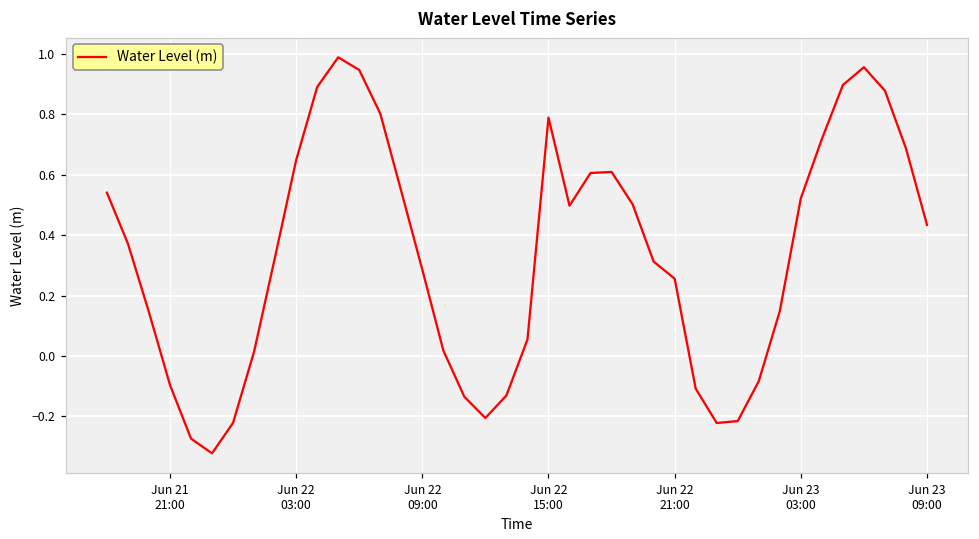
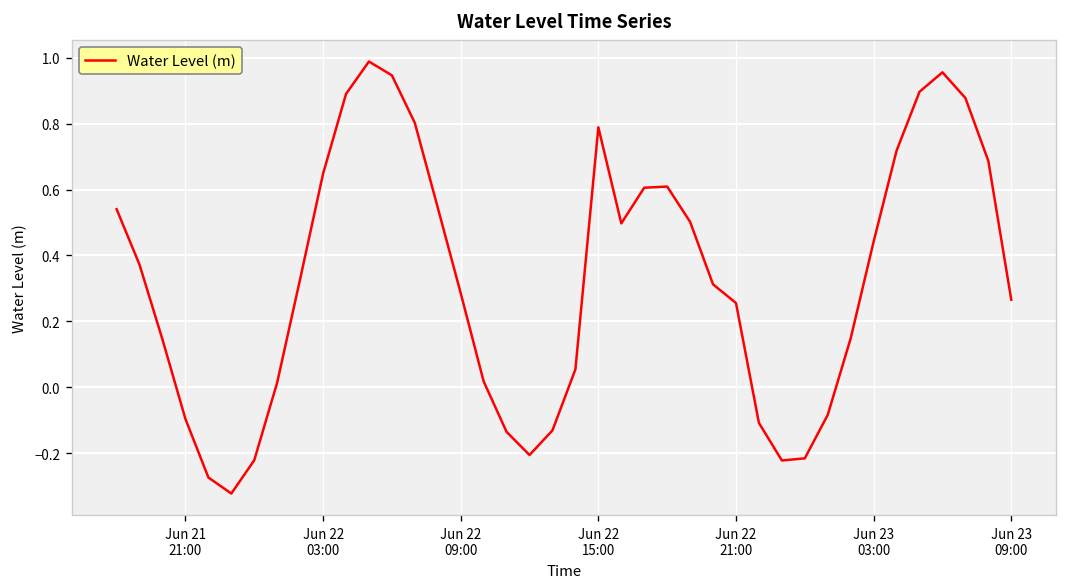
Jun 23 03:00: 0.52 -> 0.44
Jun 23 09:00: 0.43 -> 0.27
